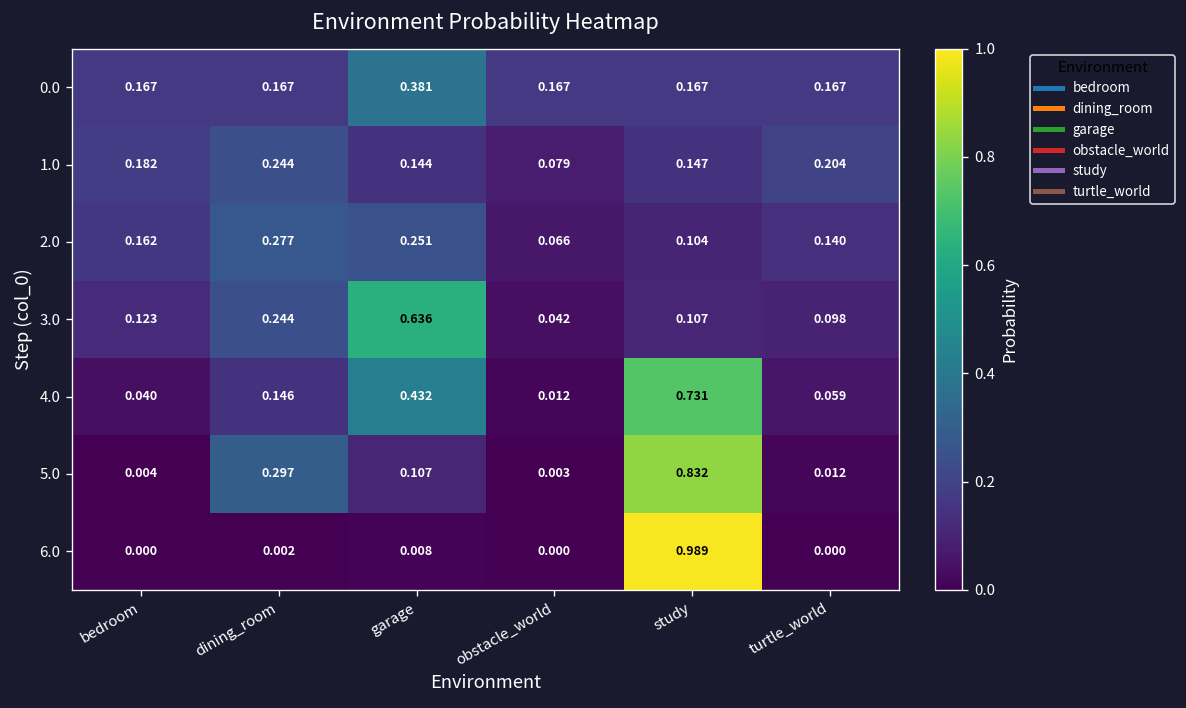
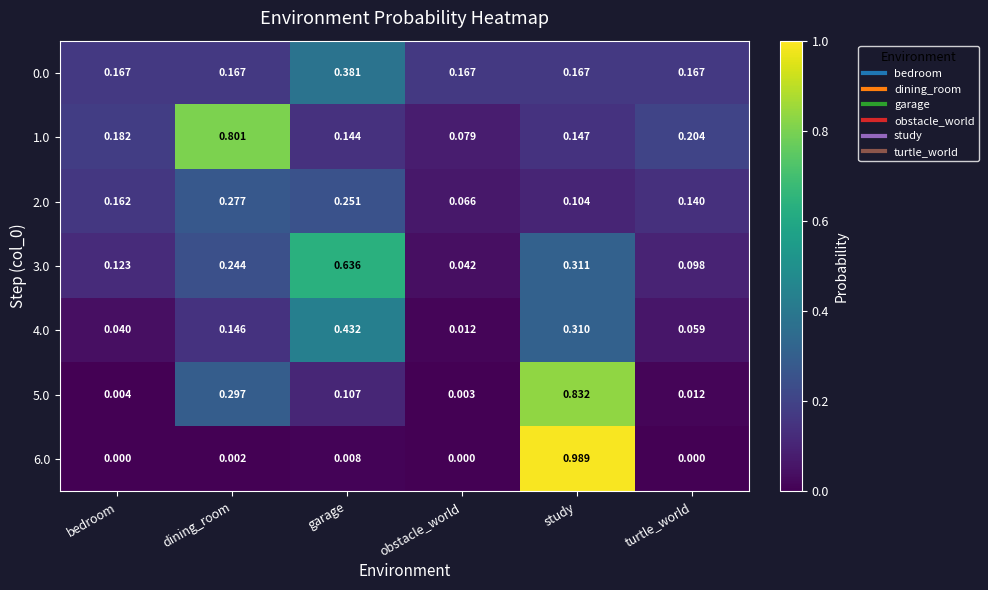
1.0, dining_room: 0.244 -> 0.801
3.0, study: 0.107 -> 0.311
4.0, study: 0.731 -> 0.310
